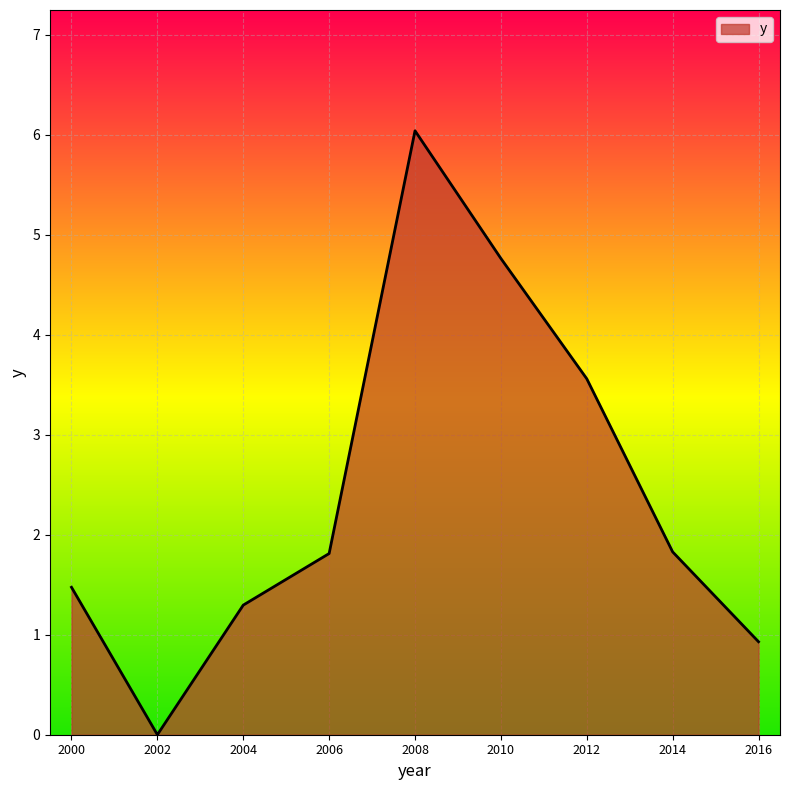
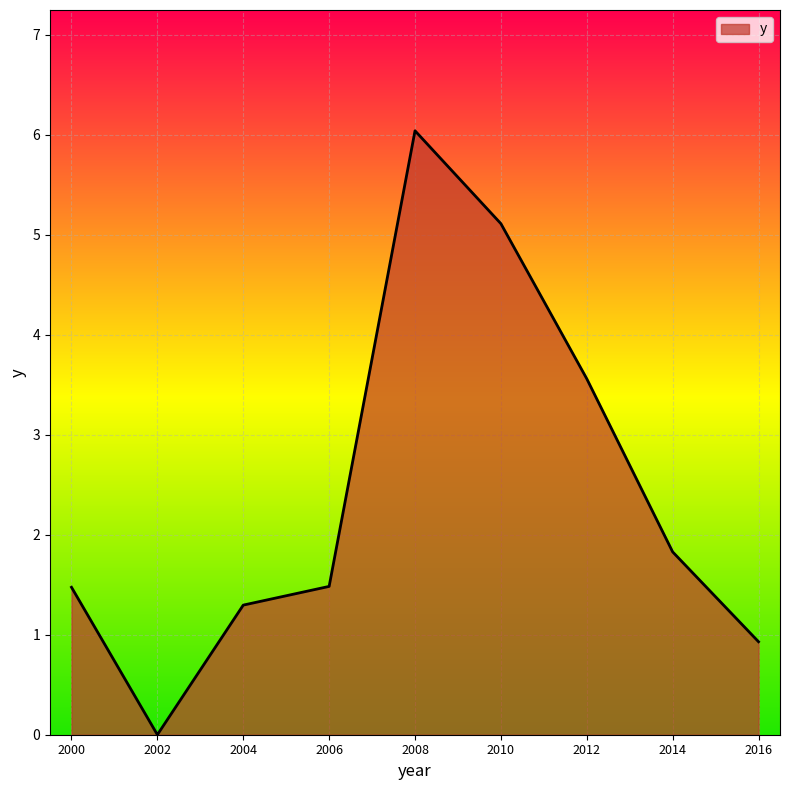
2006: 1.8 -> 1.5
2010: 4.8 -> 5.1
